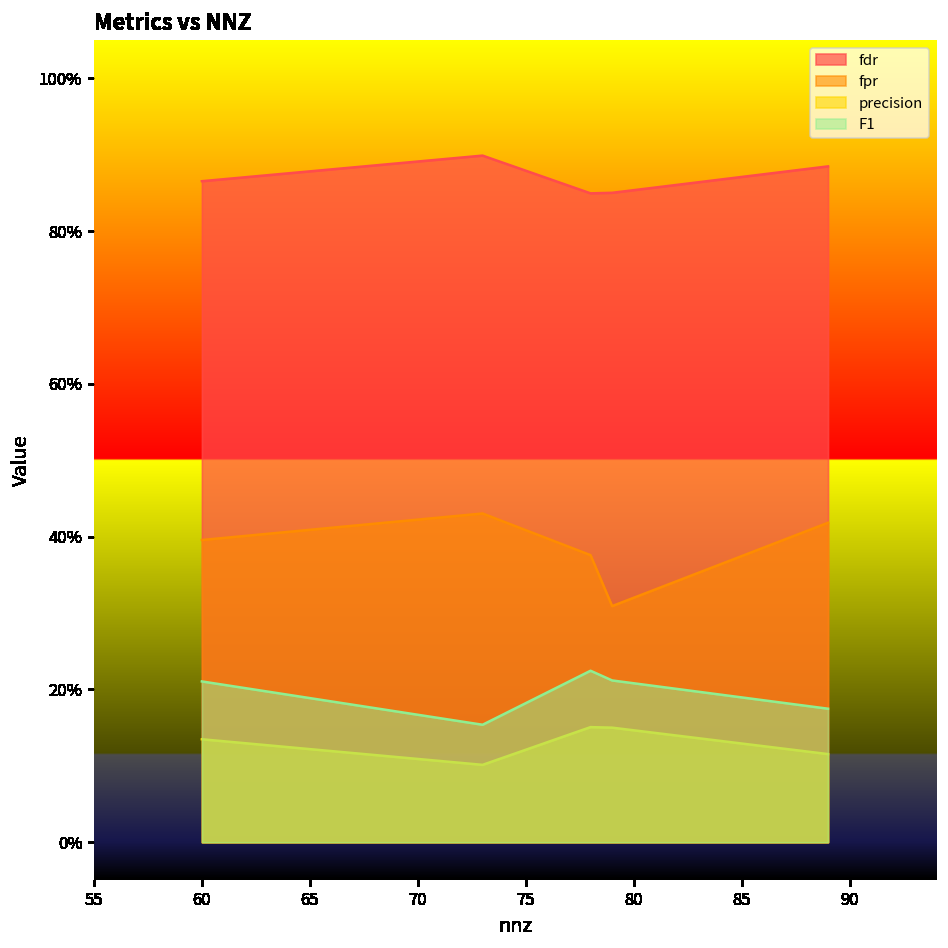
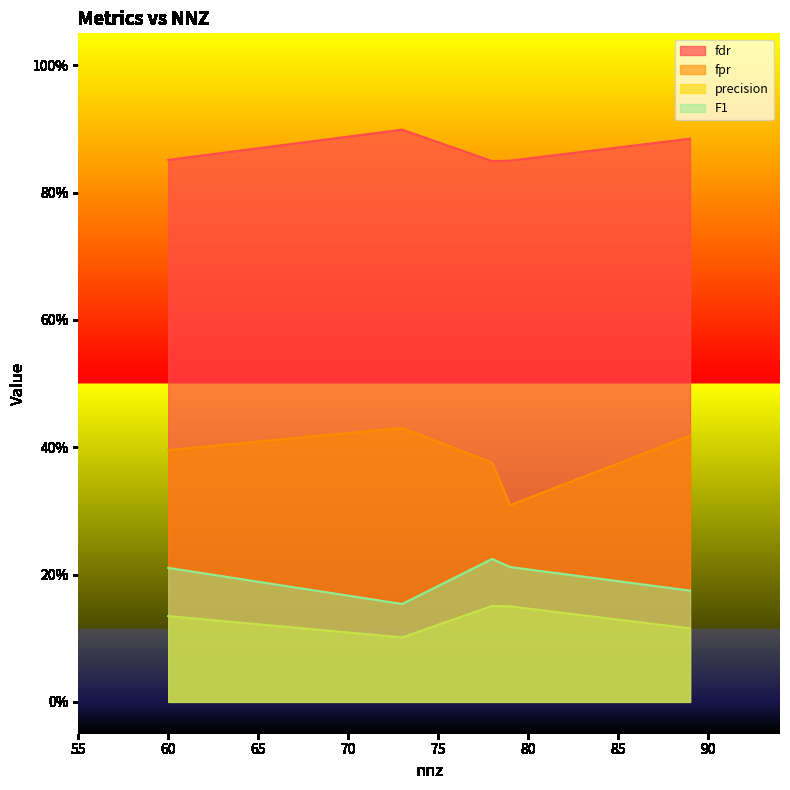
fdr, 60: 87% -> 85%
